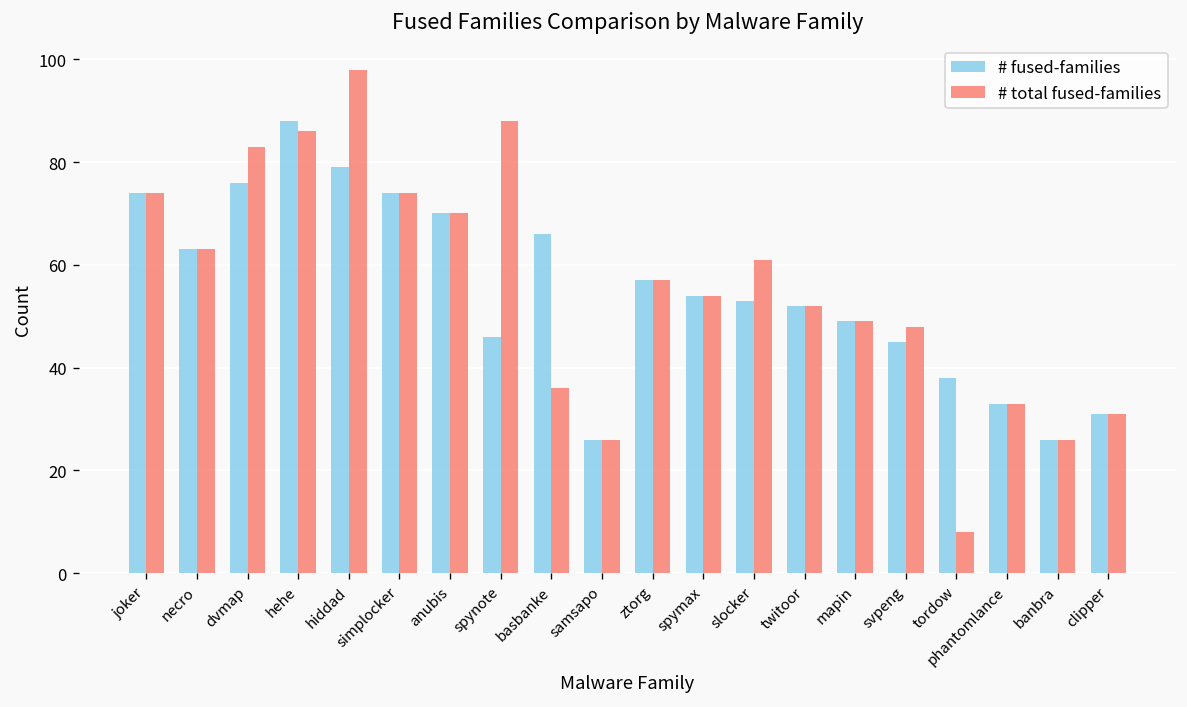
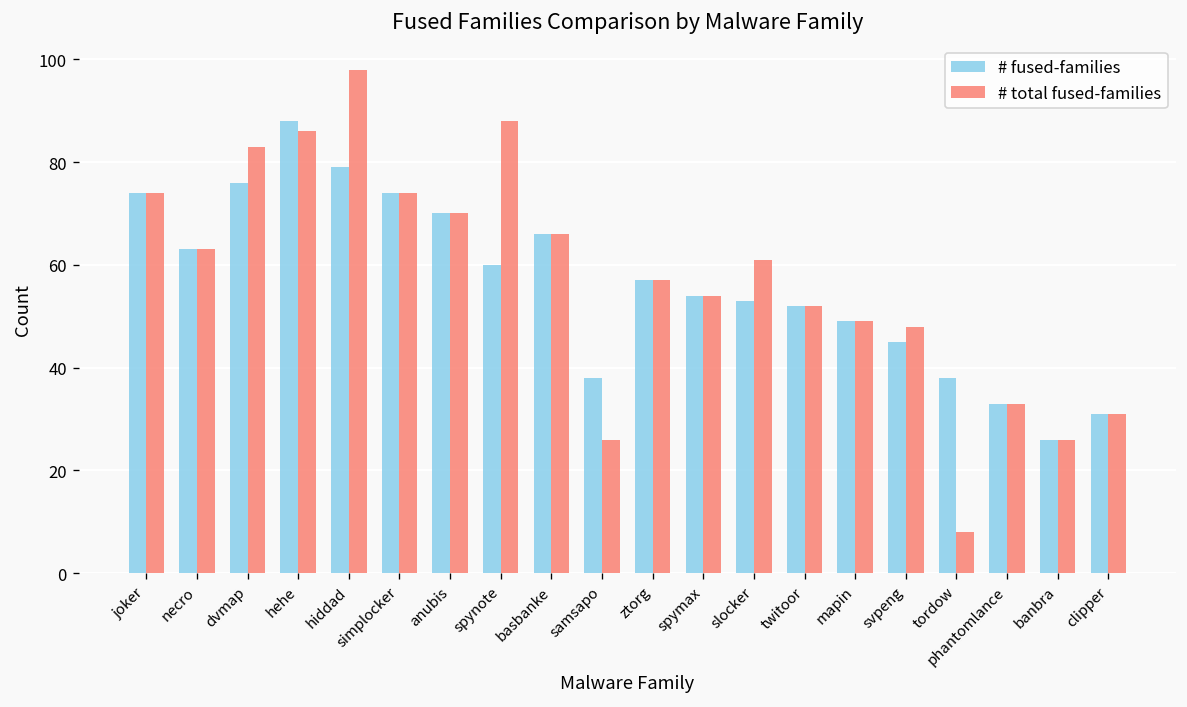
# fused-families, spynote: 46 -> 60
# total fused-families, basbanke: 36 -> 66
# fused-families, samsapo: 26 -> 38
